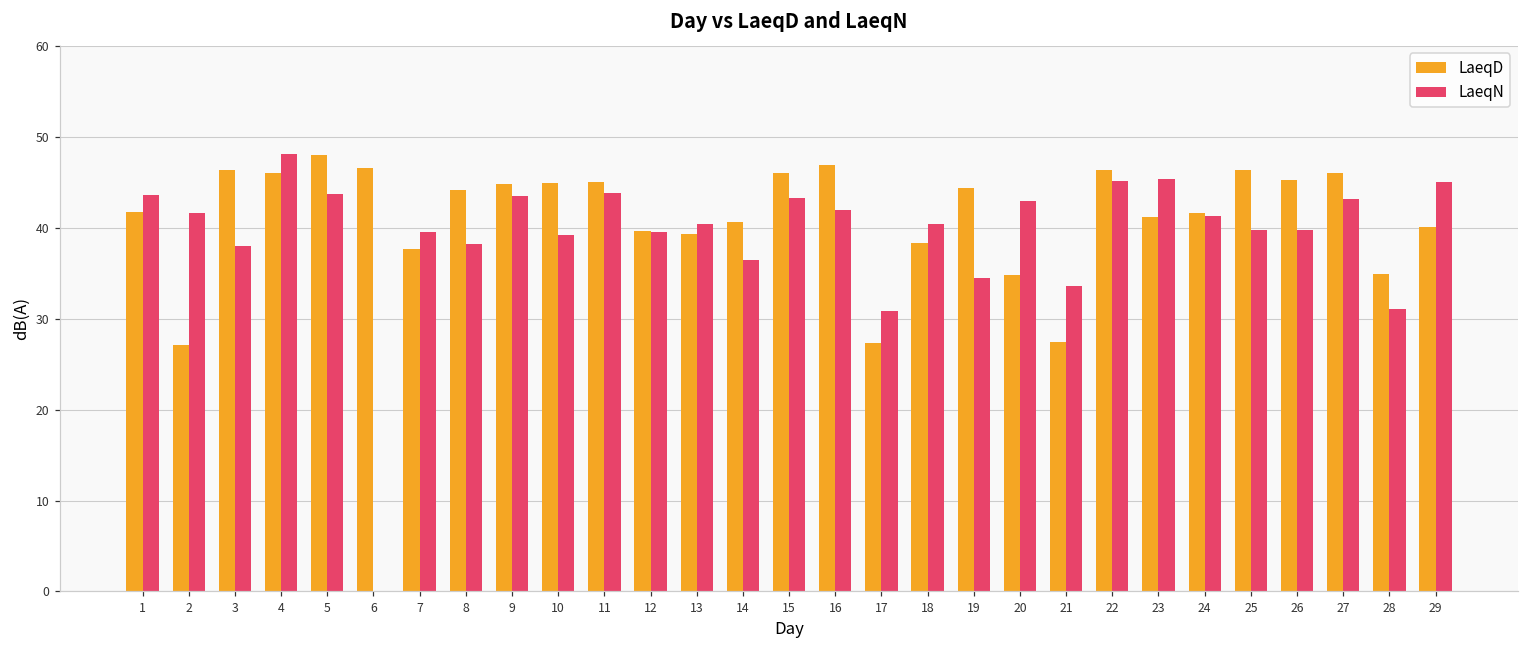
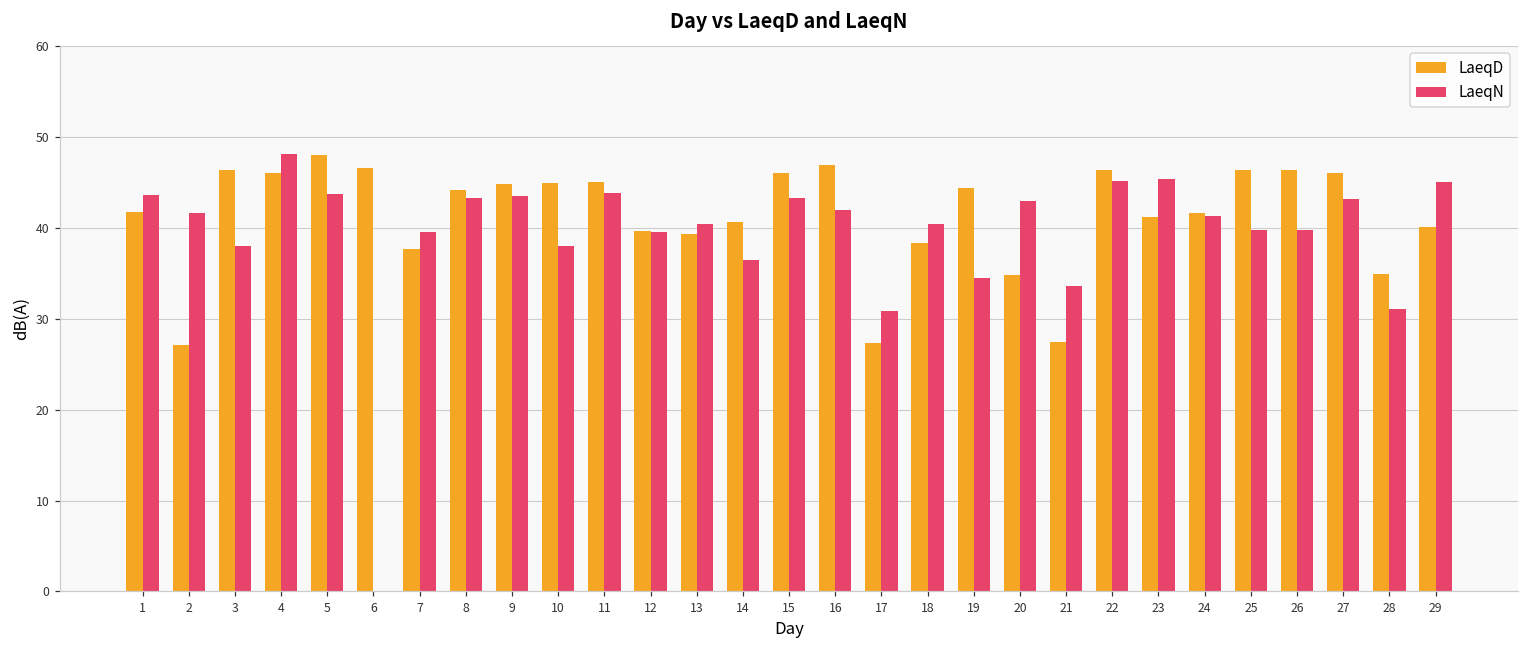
LaeqN, 8: 38 -> 43
LaeqN, 10: 39 -> 38
LaeqD, 26: 45 -> 46
